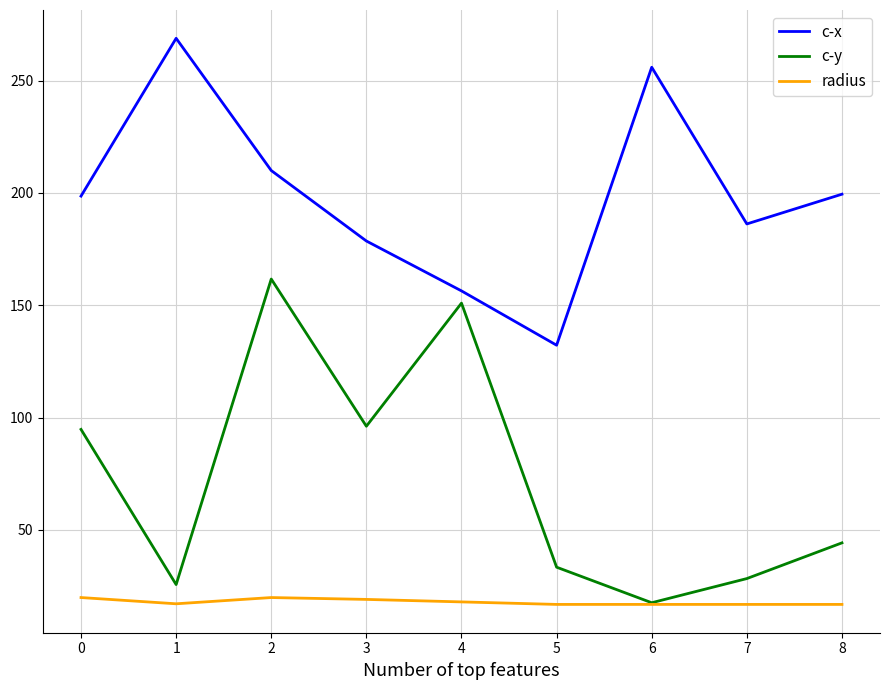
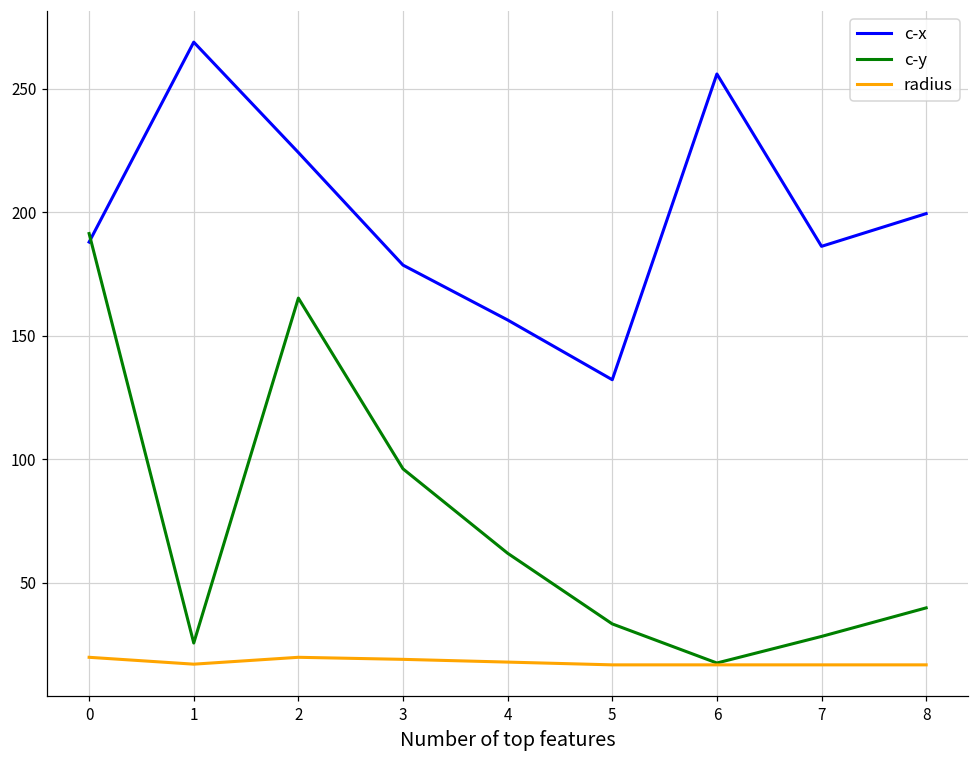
c-x, 0: 199 -> 188
c-y, 0: 95 -> 191
c-x, 2: 210 -> 224
c-y, 2: 162 -> 165
c-y, 4: 151 -> 62
c-y, 8: 44 -> 40
